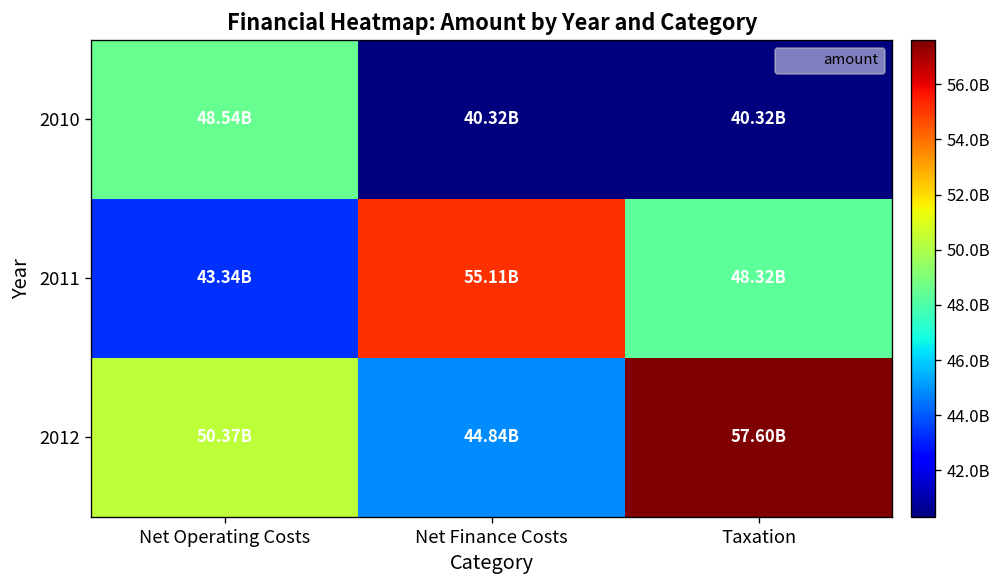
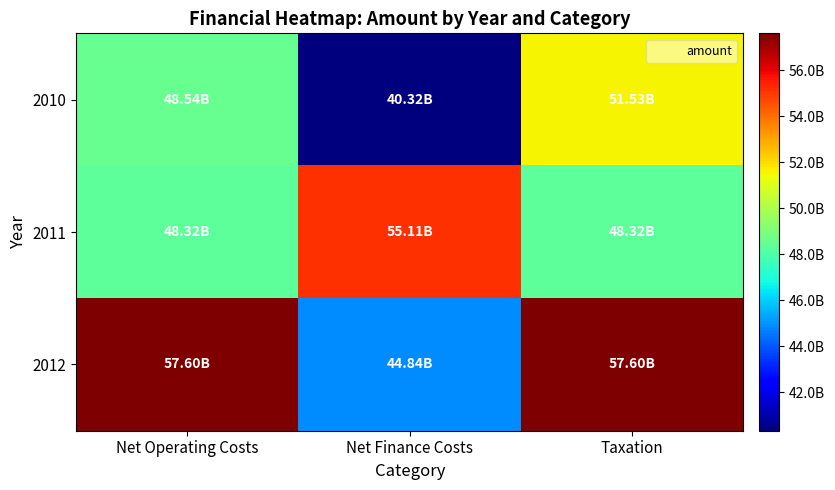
2010, Taxation: 40.32B -> 51.53B
2011, Net Operating Costs: 43.34B -> 48.32B
2012, Net Operating Costs: 50.37B -> 57.60B
